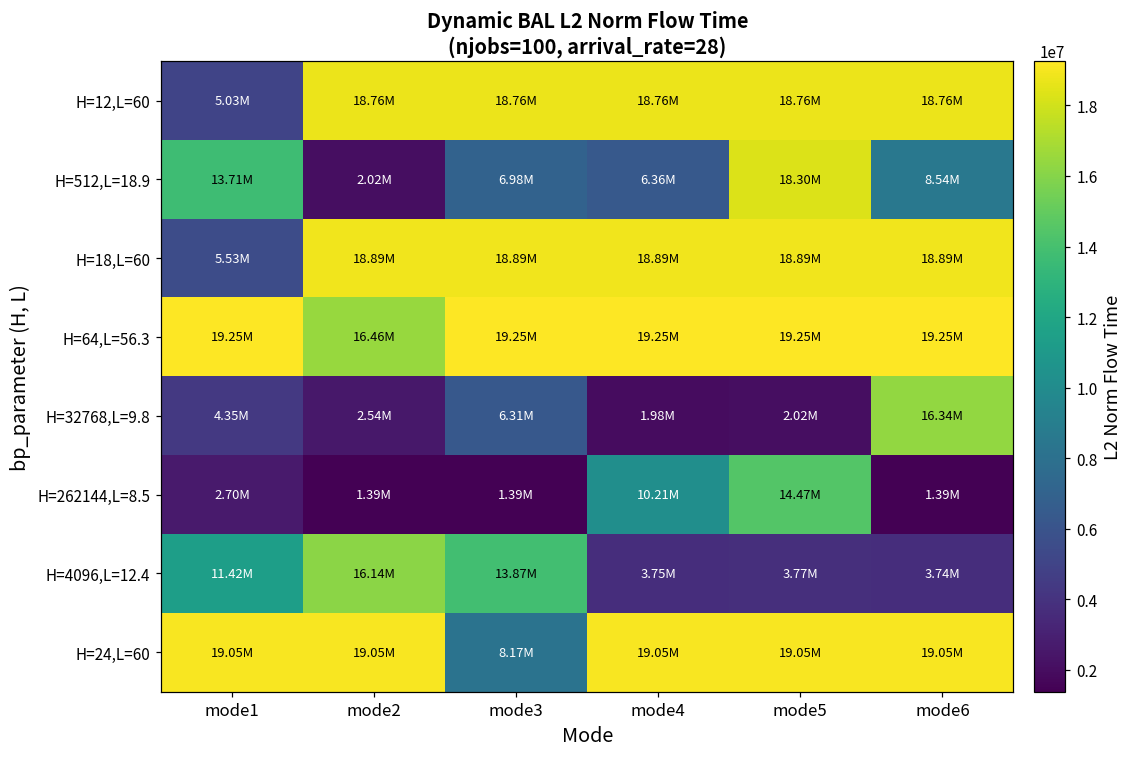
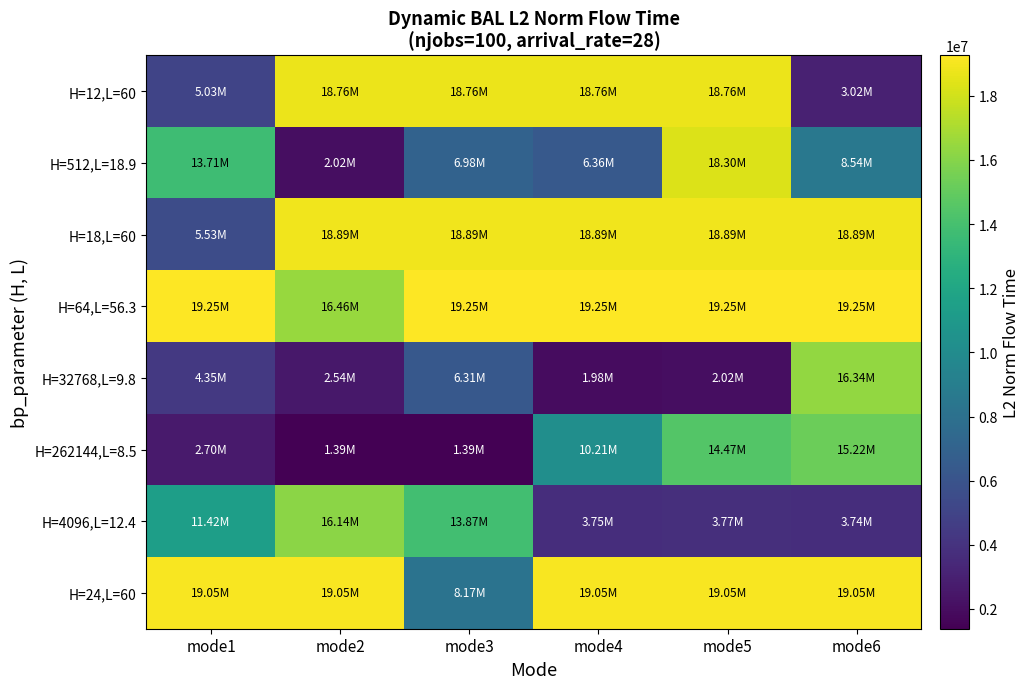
H=12,L=60, mode6: 18.76M -> 3.02M
H=262144,L=8.5, mode6: 1.39M -> 15.22M
